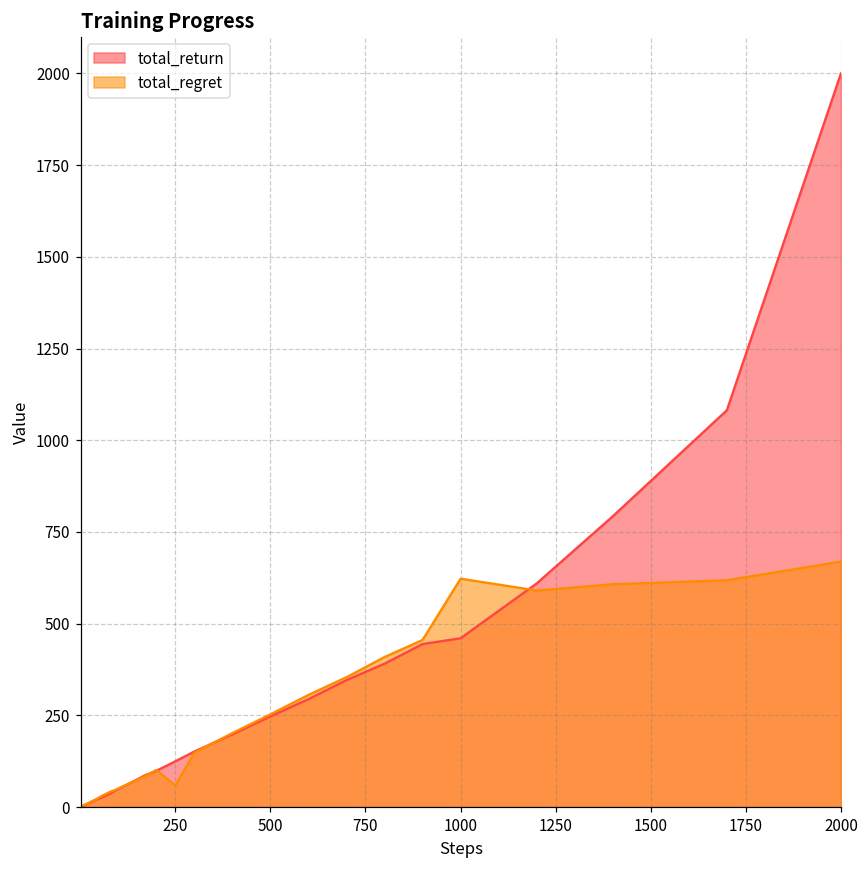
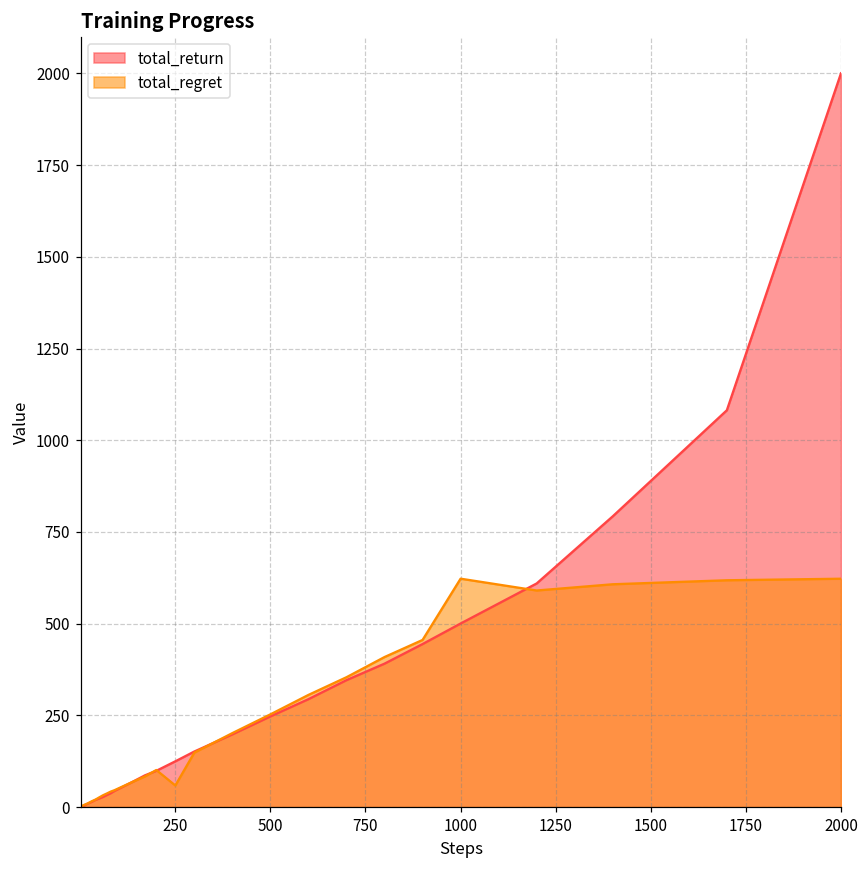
total_return, 1000: 460 -> 500
total_regret, 2000: 670 -> 620
